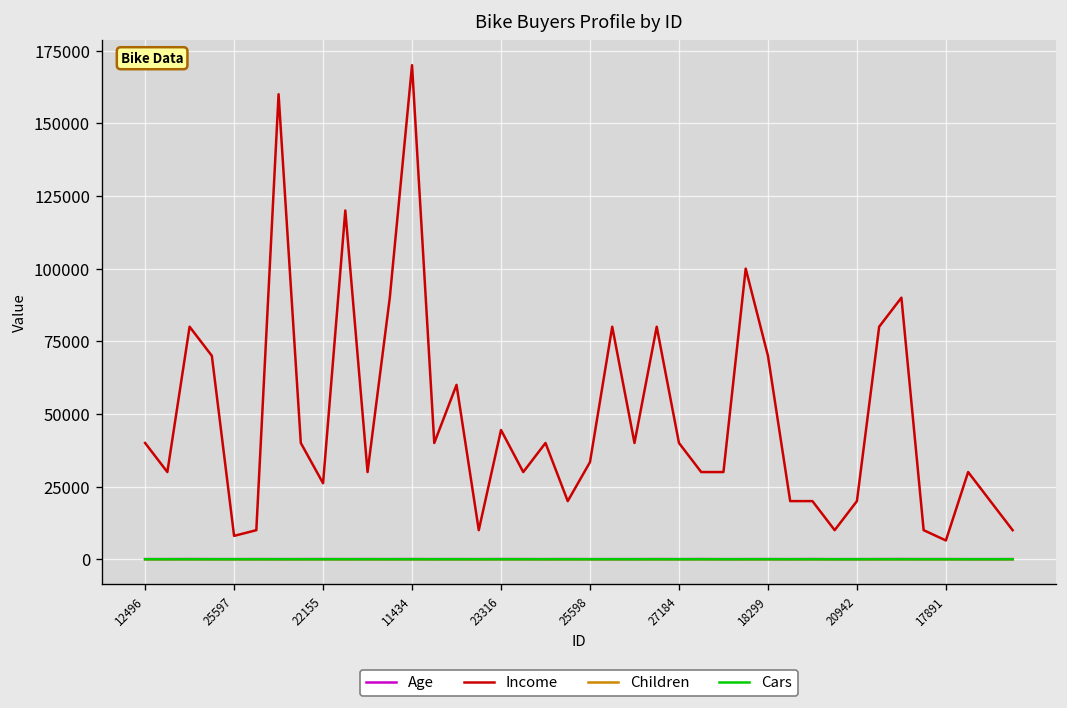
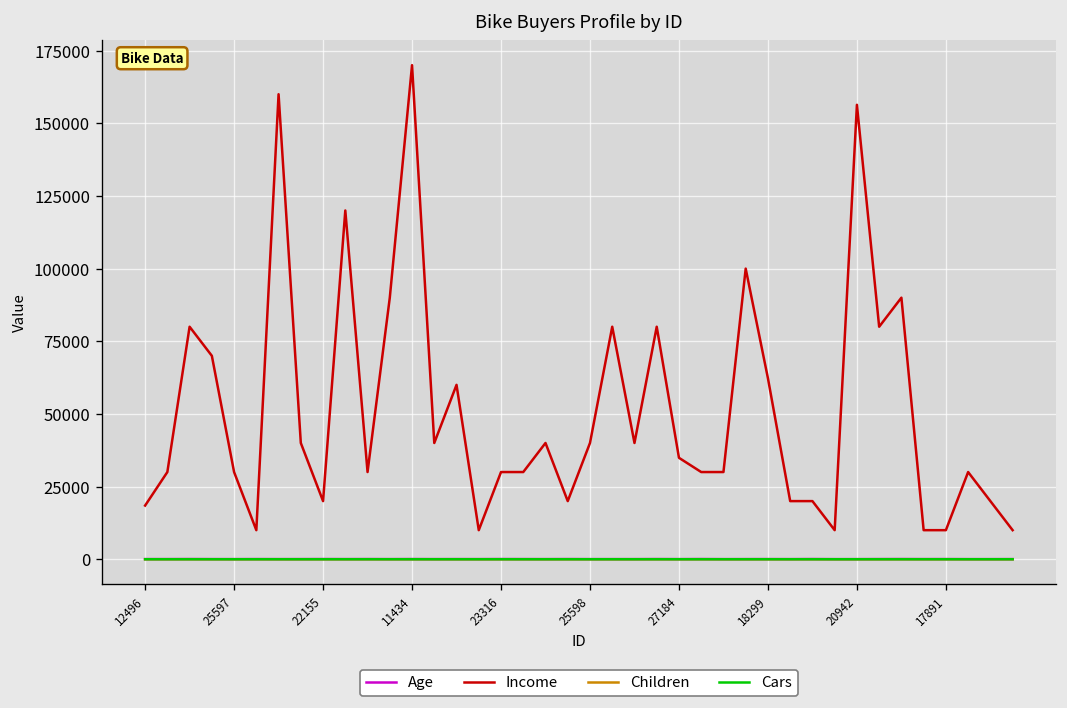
Income, 12496: 40000 -> 18000
Income, 25597: 8000 -> 30000
Income, 22155: 26000 -> 20000
Income, 23316: 44000 -> 30000
Income, 25598: 33000 -> 40000
Income, 27184: 40000 -> 35000
Income, 18299: 70000 -> 62000
Income, 20942: 20000 -> 156000
Income, 17891: 6000 -> 10000
